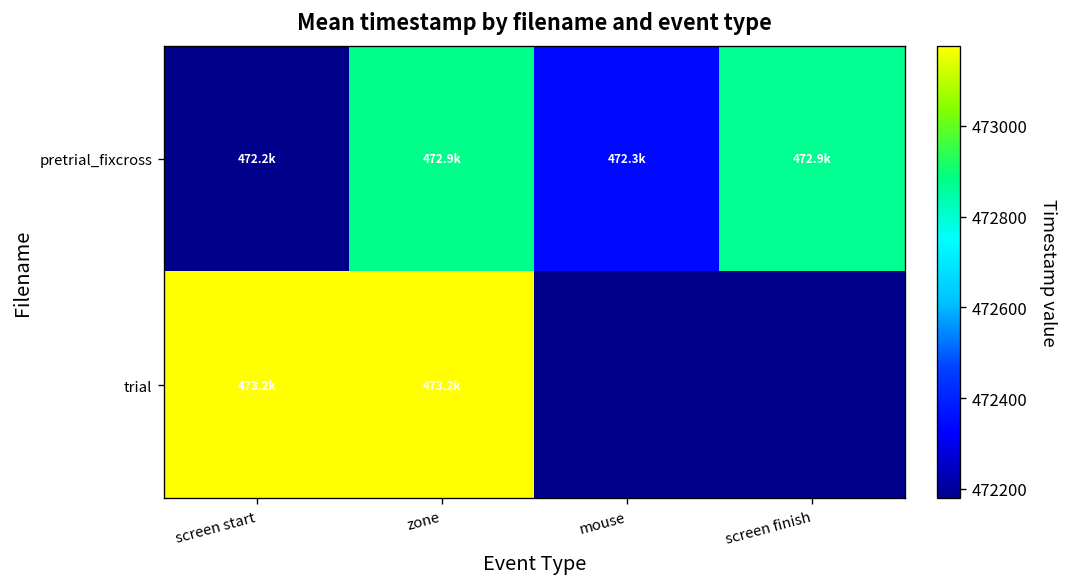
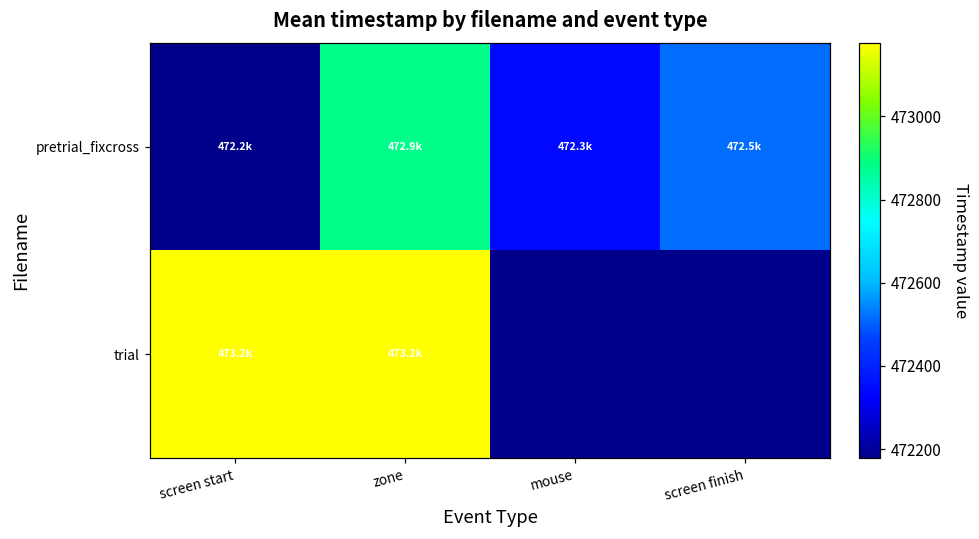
pretrial_fixcross, screen finish: 472.9k -> 472.5k
